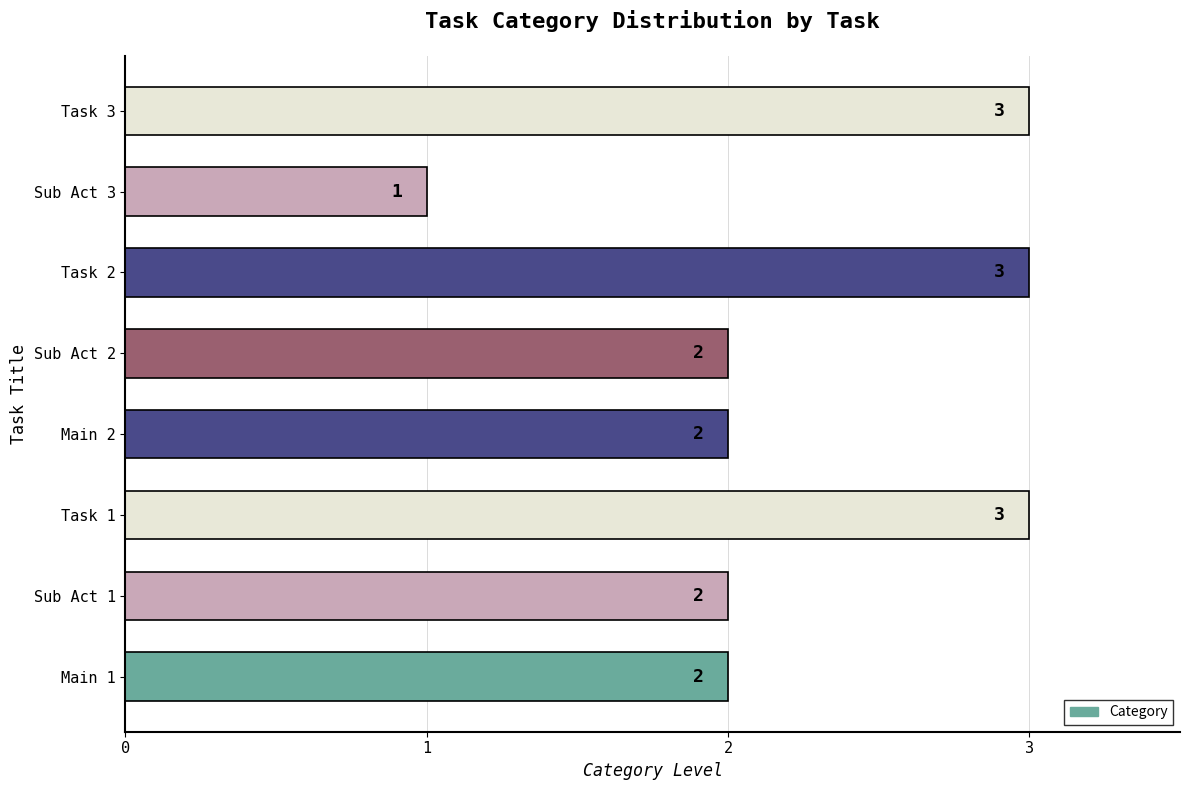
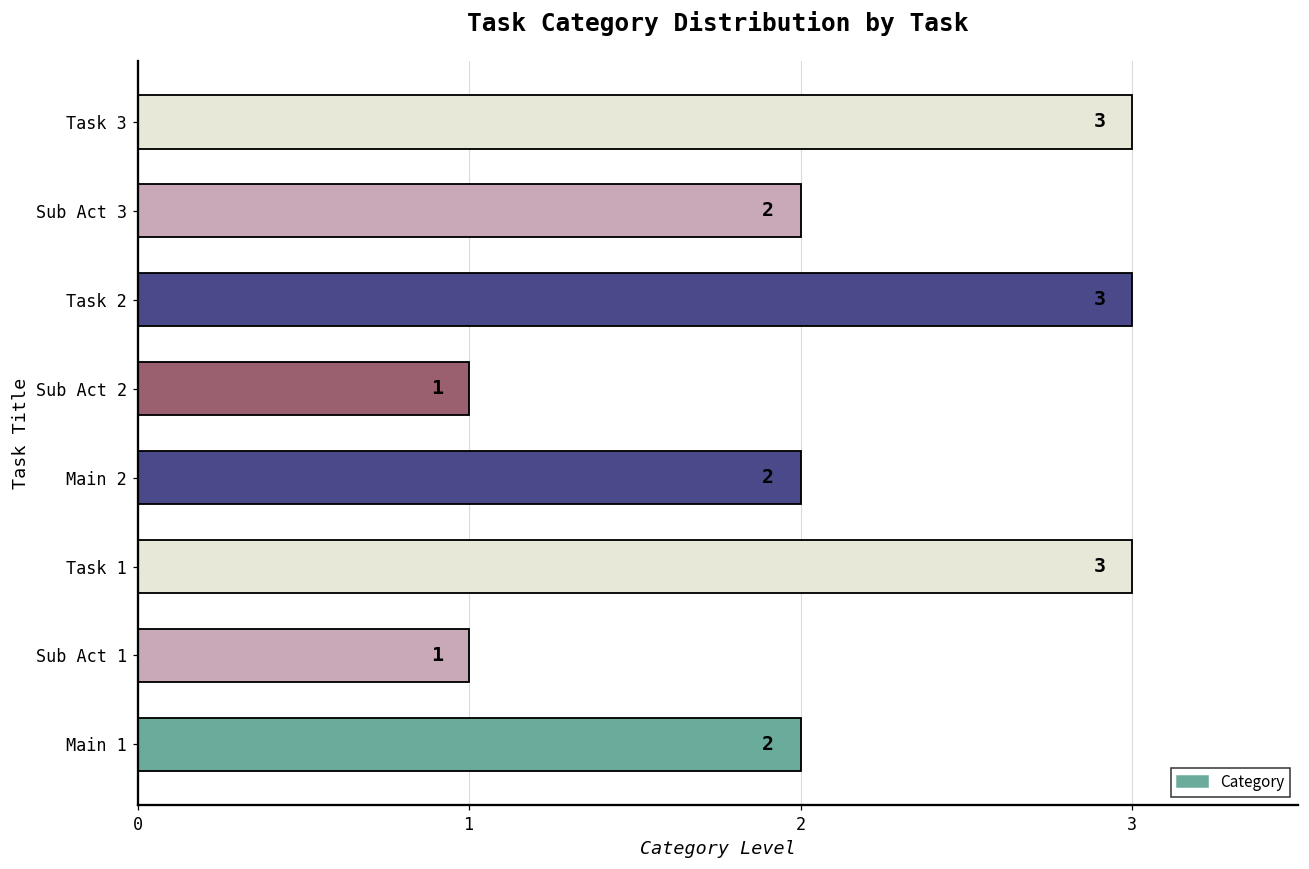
Sub Act 3: 1 -> 2
Sub Act 2: 2 -> 1
Sub Act 1: 2 -> 1
